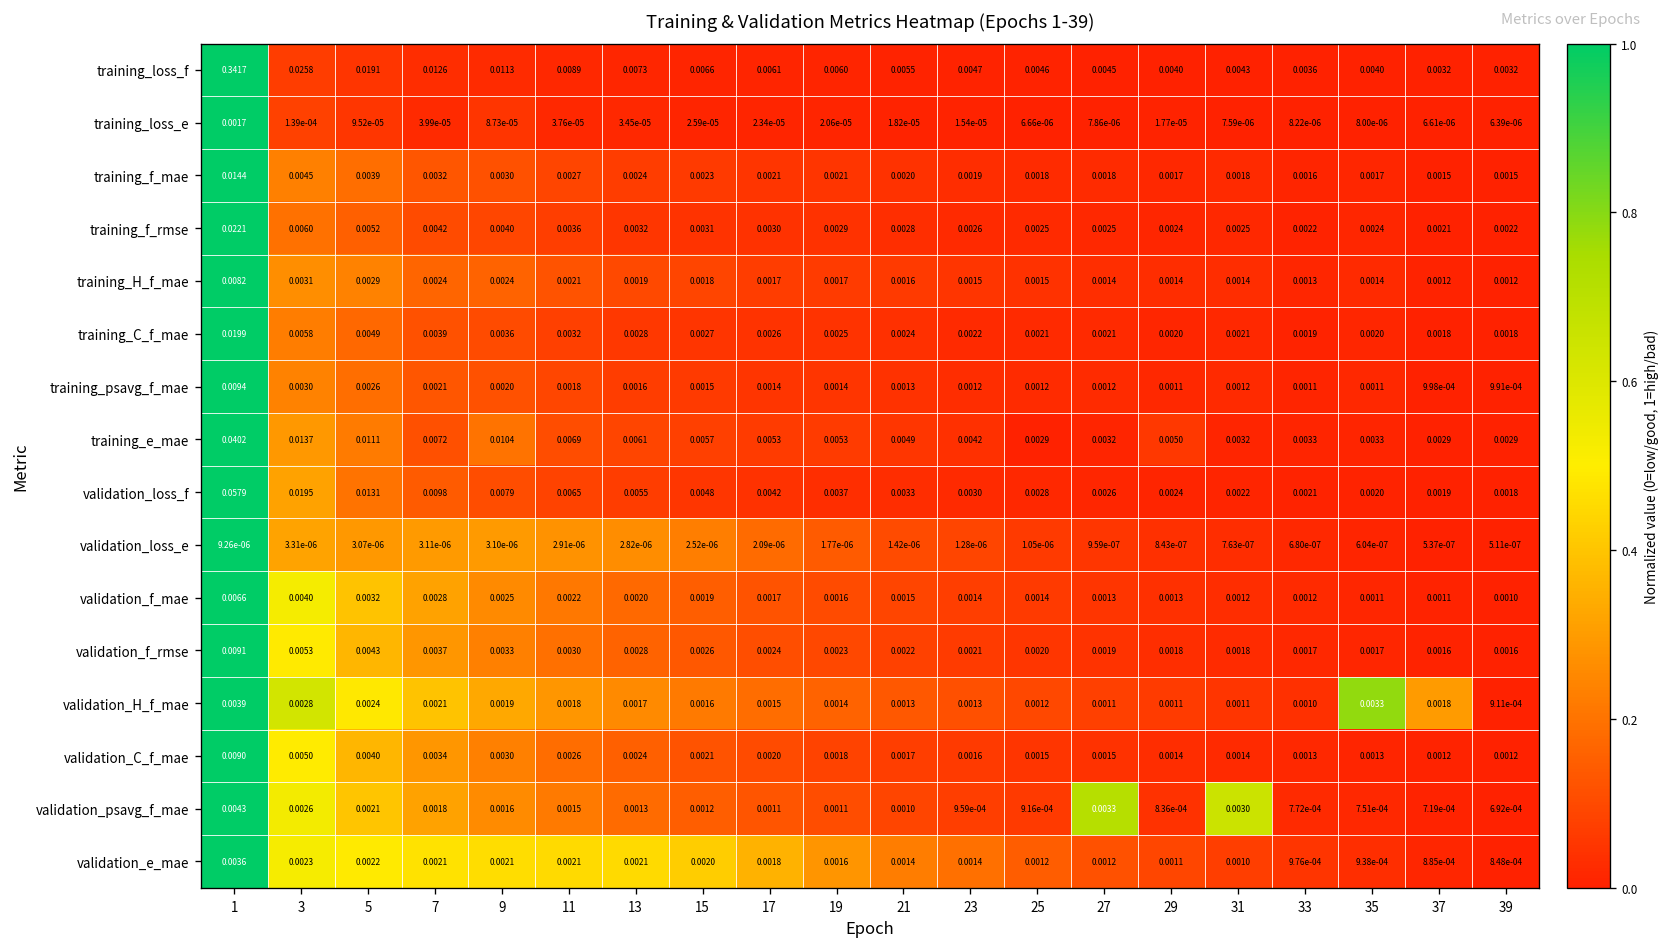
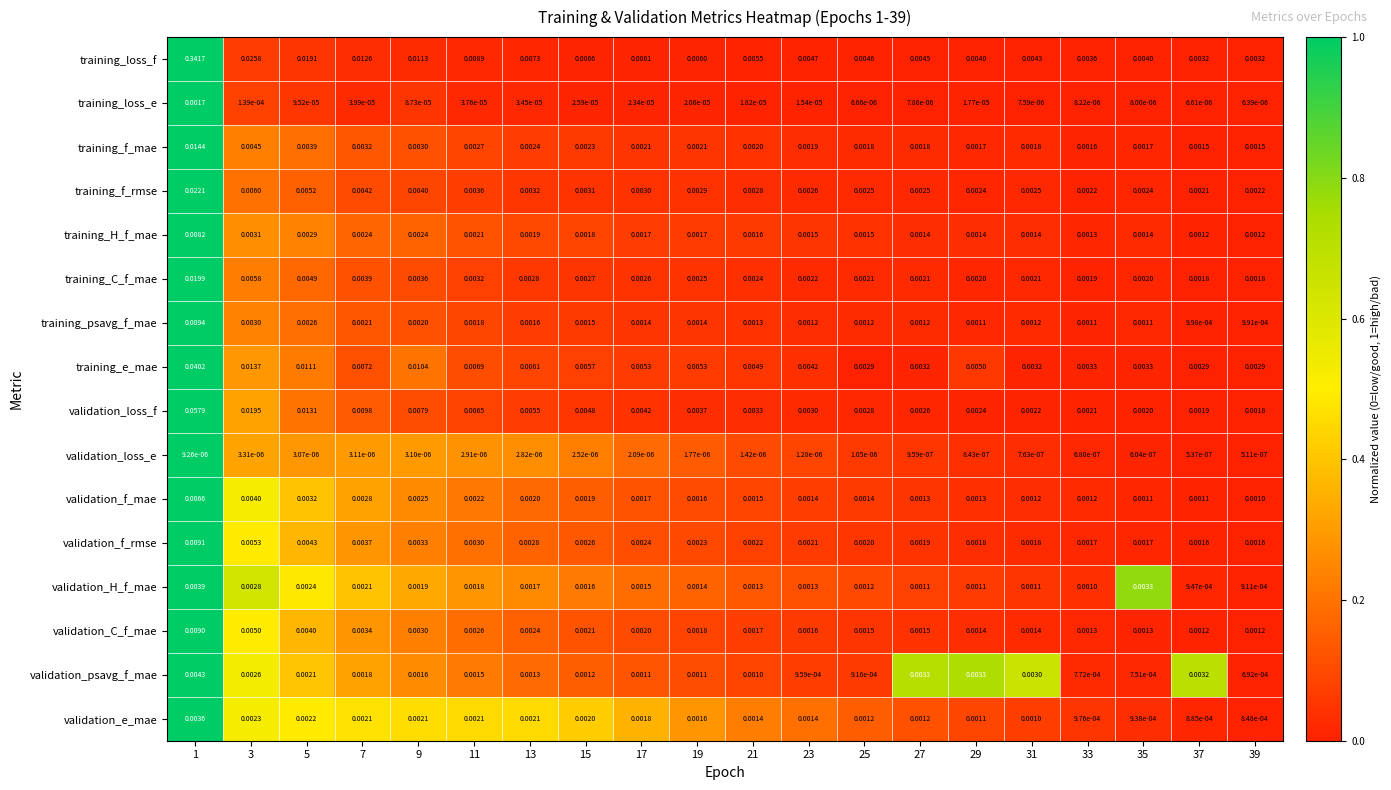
validation_H_f_mae, 37: 0.0018 -> 9.47e-04
validation_psavg_f_mae, 29: 8.36e-04 -> 0.0033
validation_psavg_f_mae, 37: 7.19e-04 -> 0.0032
